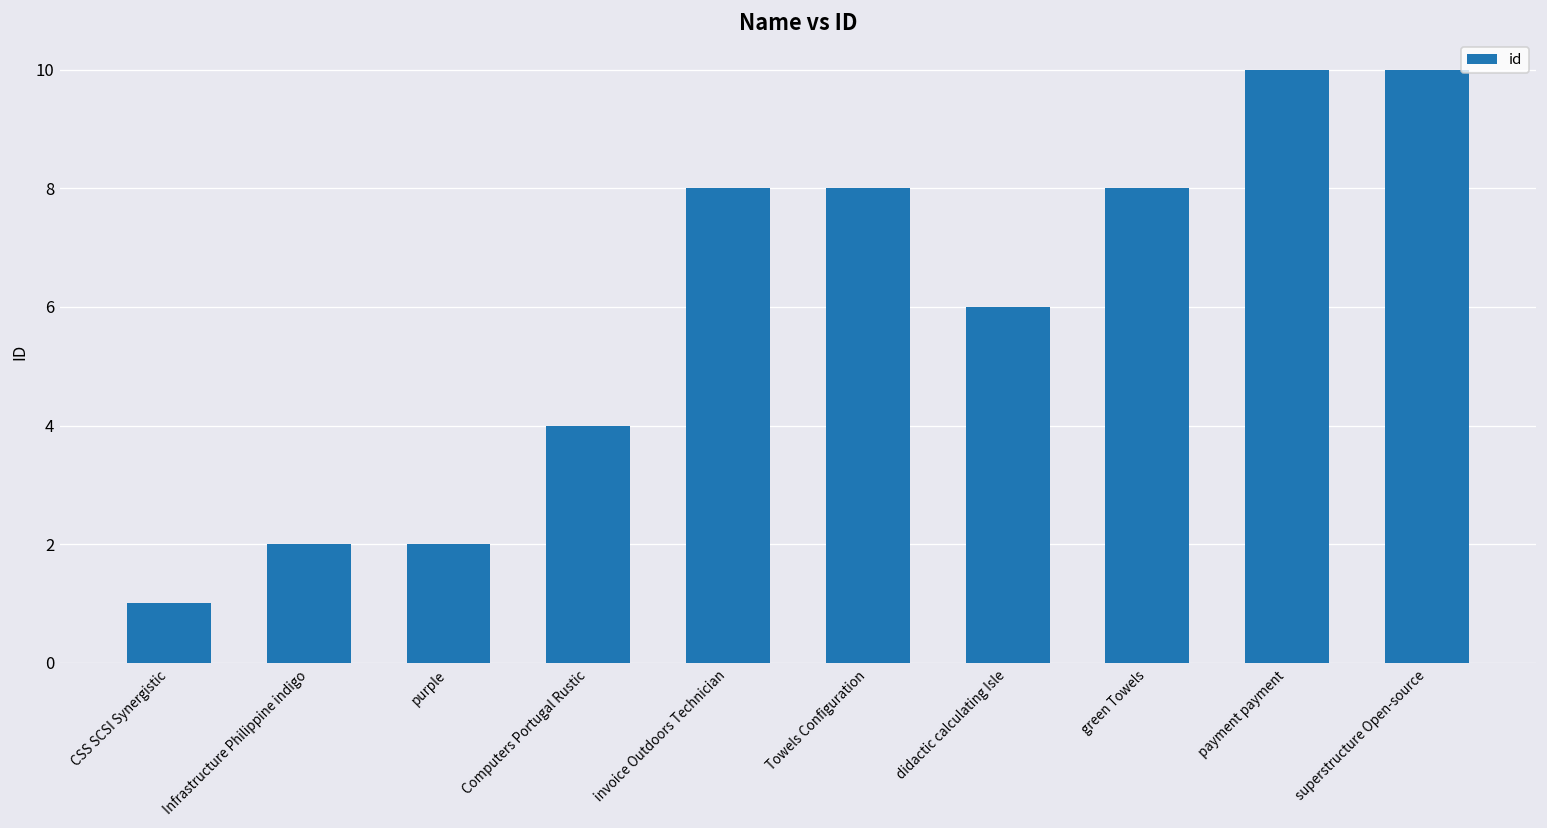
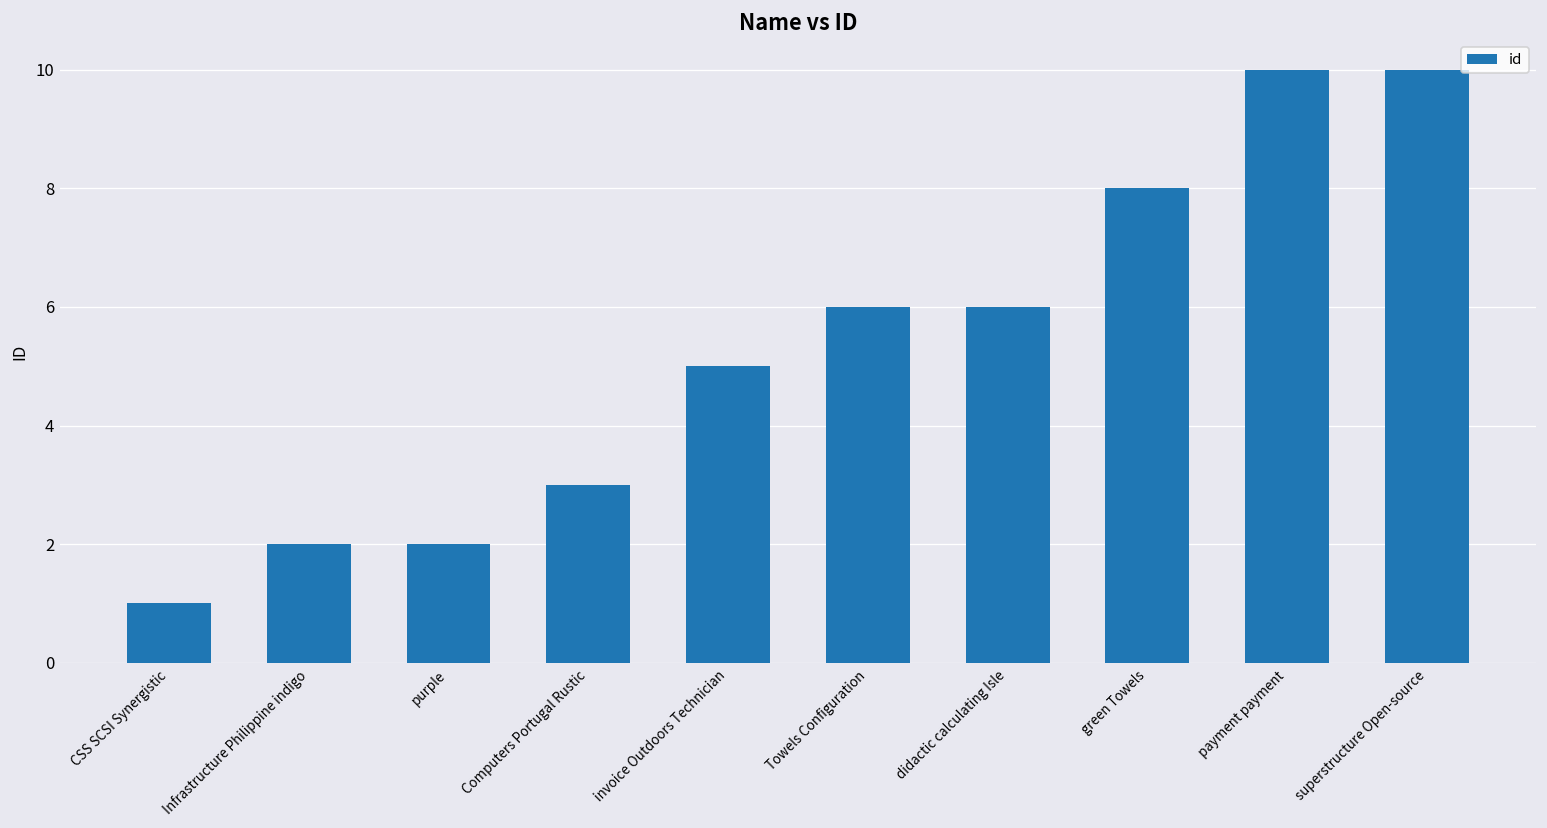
Computers Portugal Rustic: 4 -> 3
invoice Outdoors Technician: 8 -> 5
Towels Configuration: 8 -> 6
